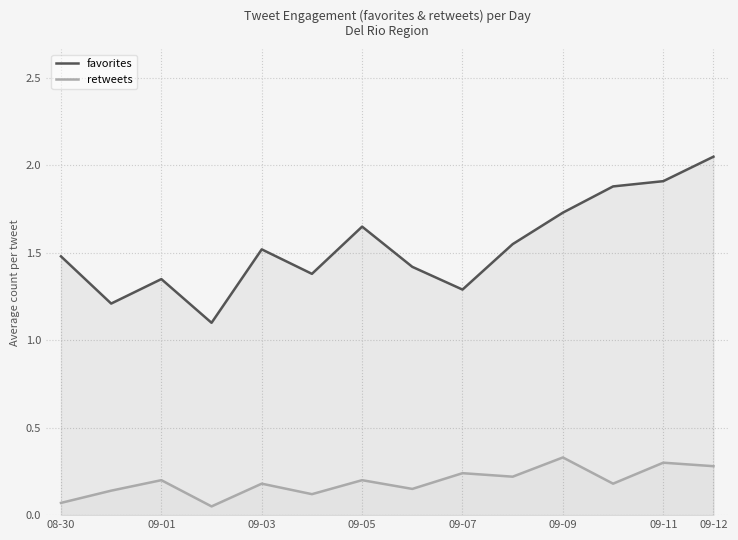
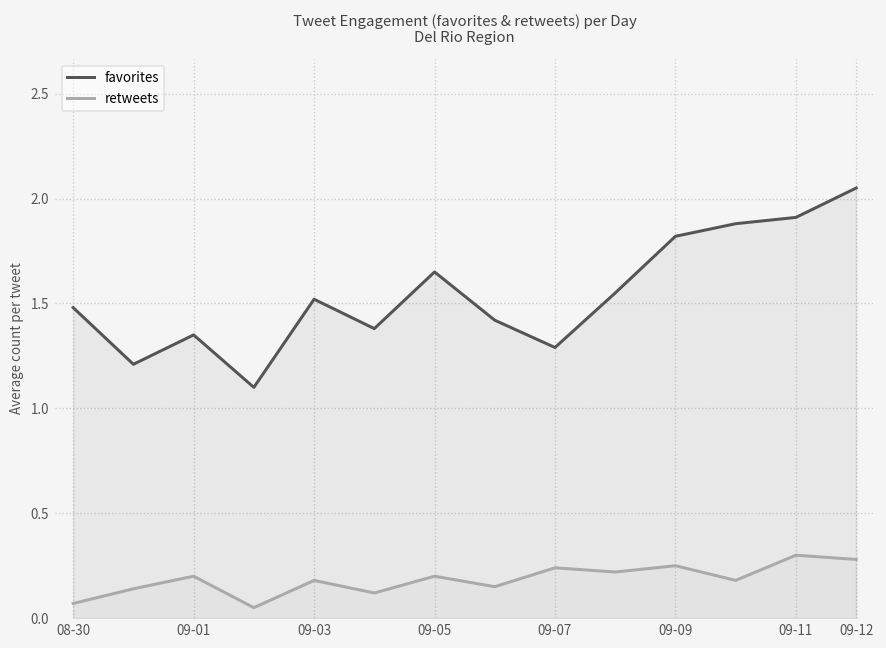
favorites, 09-09: 1.73 -> 1.82
retweets, 09-09: 0.33 -> 0.25
